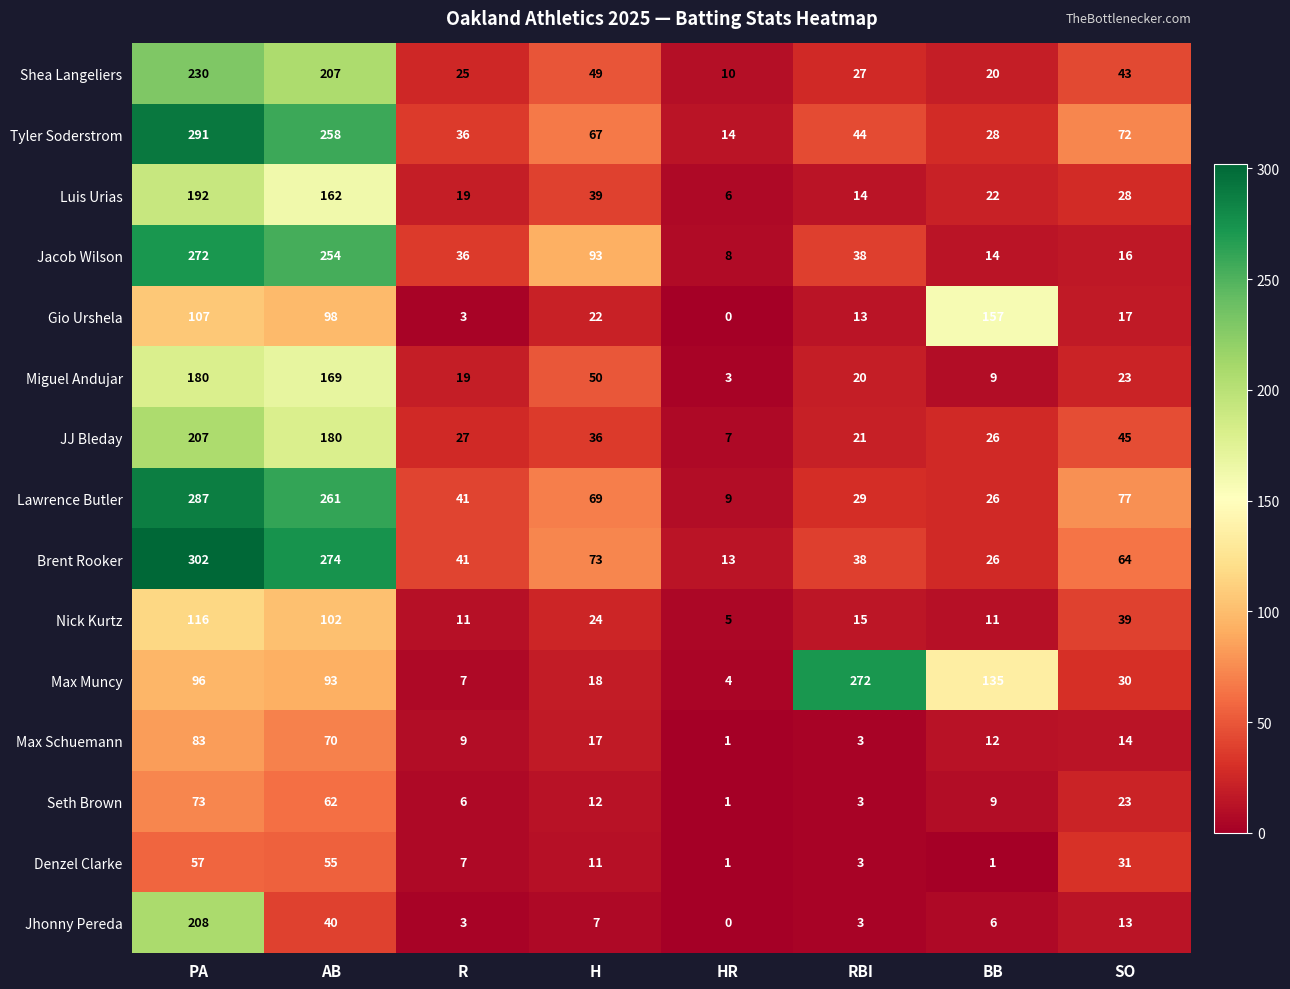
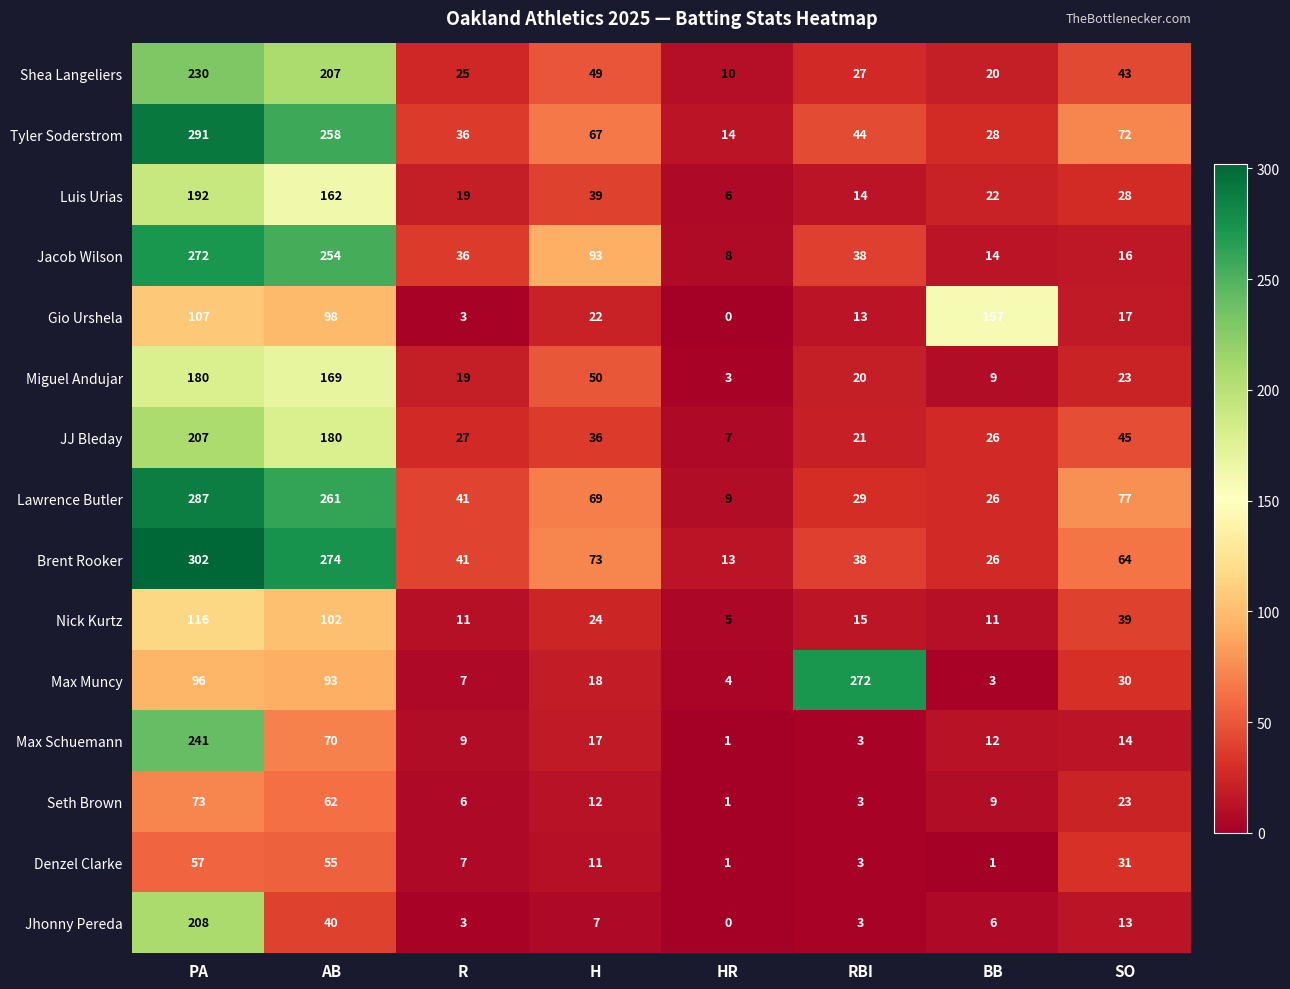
Max Muncy, BB: 135 -> 3
Max Schuemann, PA: 83 -> 241
